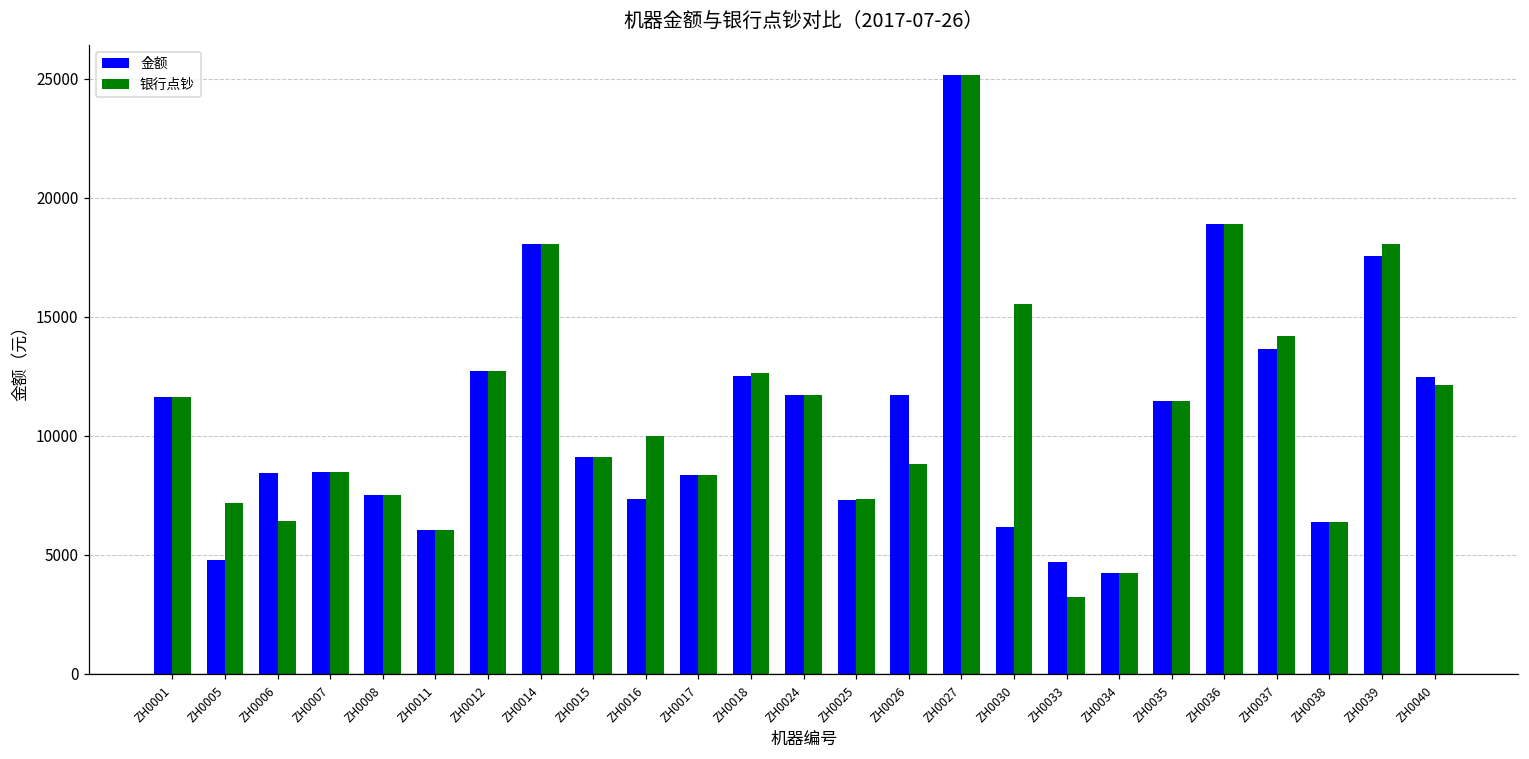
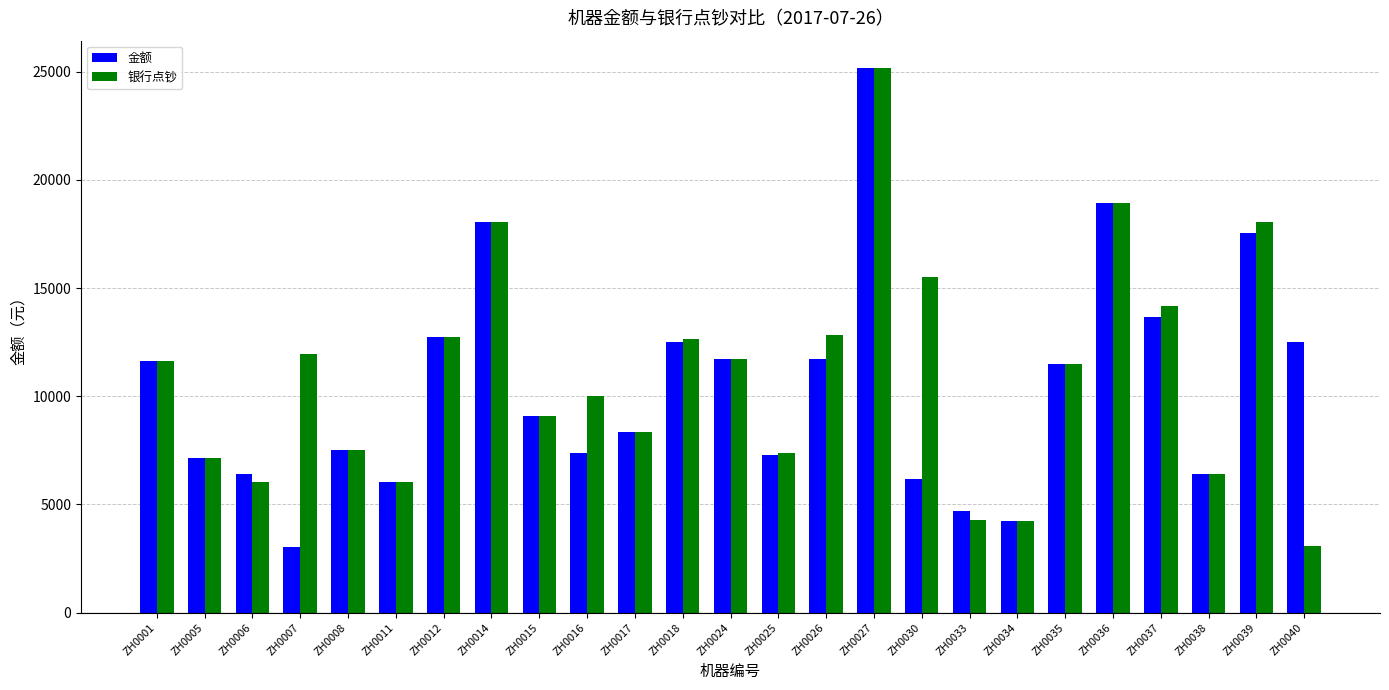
金额, ZH0005: 4800 -> 7200
金额, ZH0006: 8400 -> 6400
银行点钞, ZH0006: 6400 -> 6000
金额, ZH0007: 8500 -> 3000
银行点钞, ZH0007: 8500 -> 11900
银行点钞, ZH0026: 8800 -> 12800
银行点钞, ZH0033: 3200 -> 4300
银行点钞, ZH0040: 12100 -> 3100
